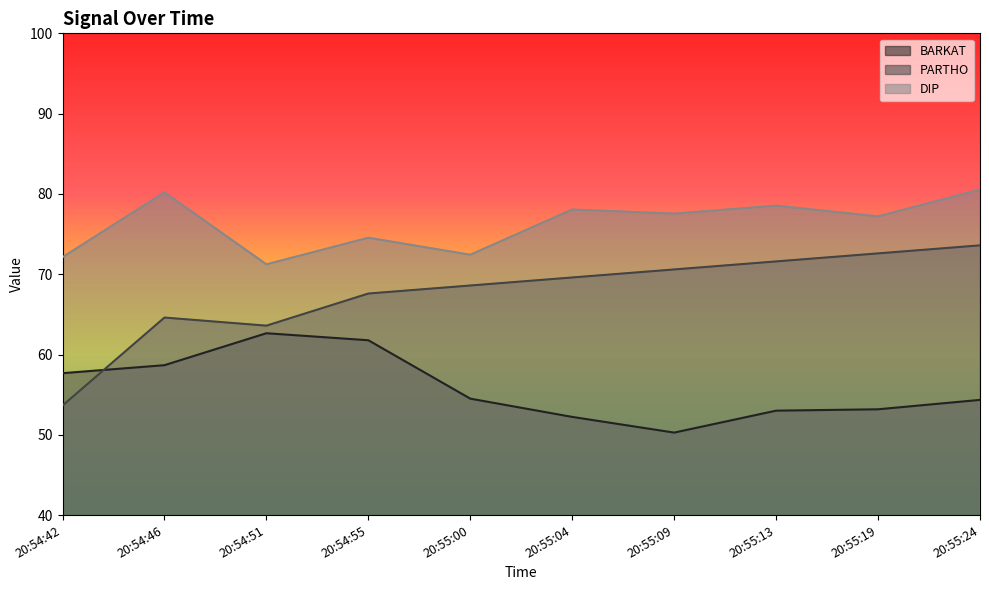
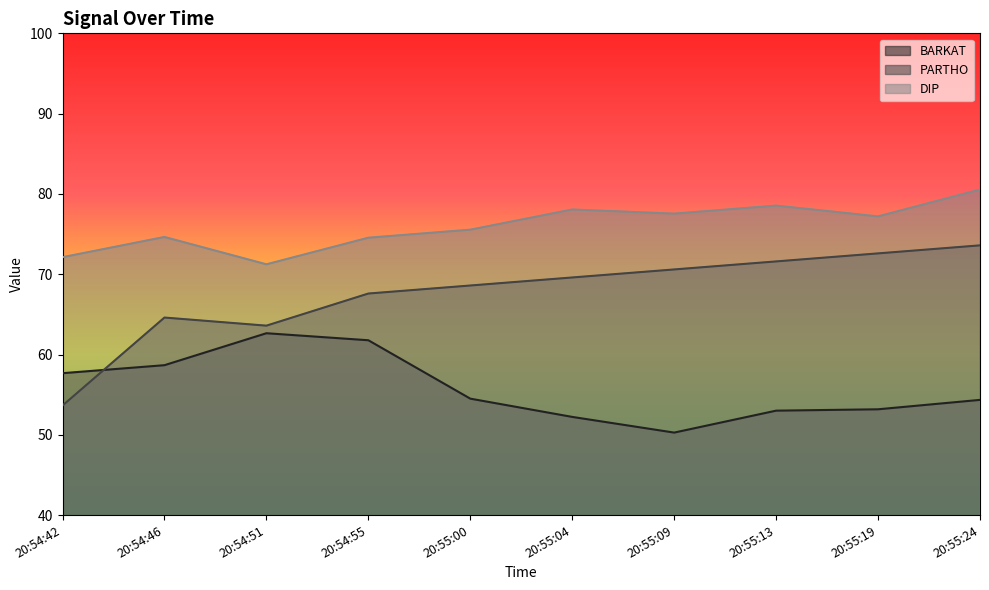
DIP, 20:54:46: 80 -> 75
DIP, 20:55:00: 72 -> 76
